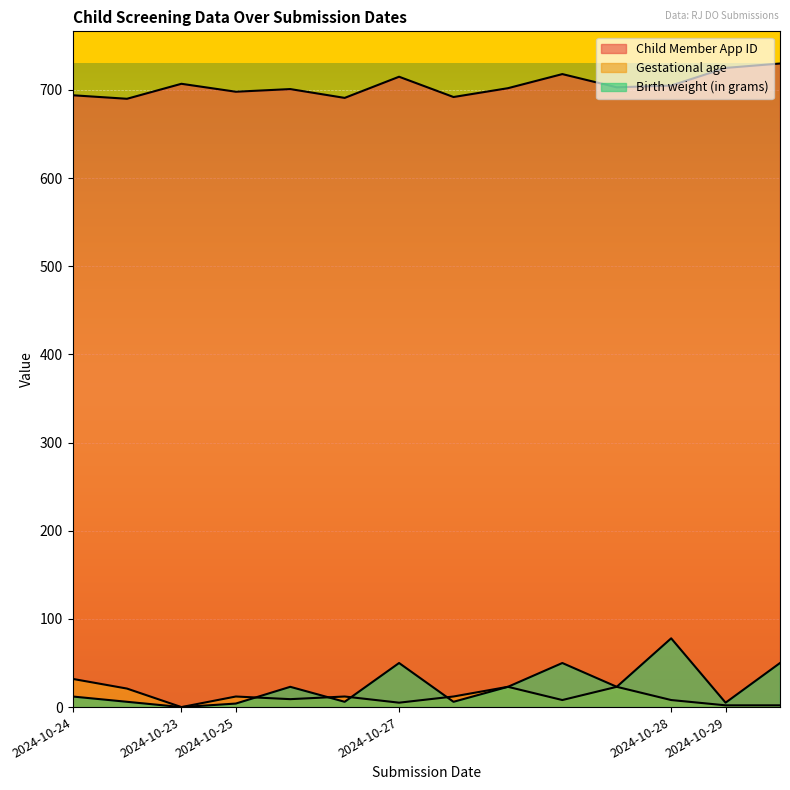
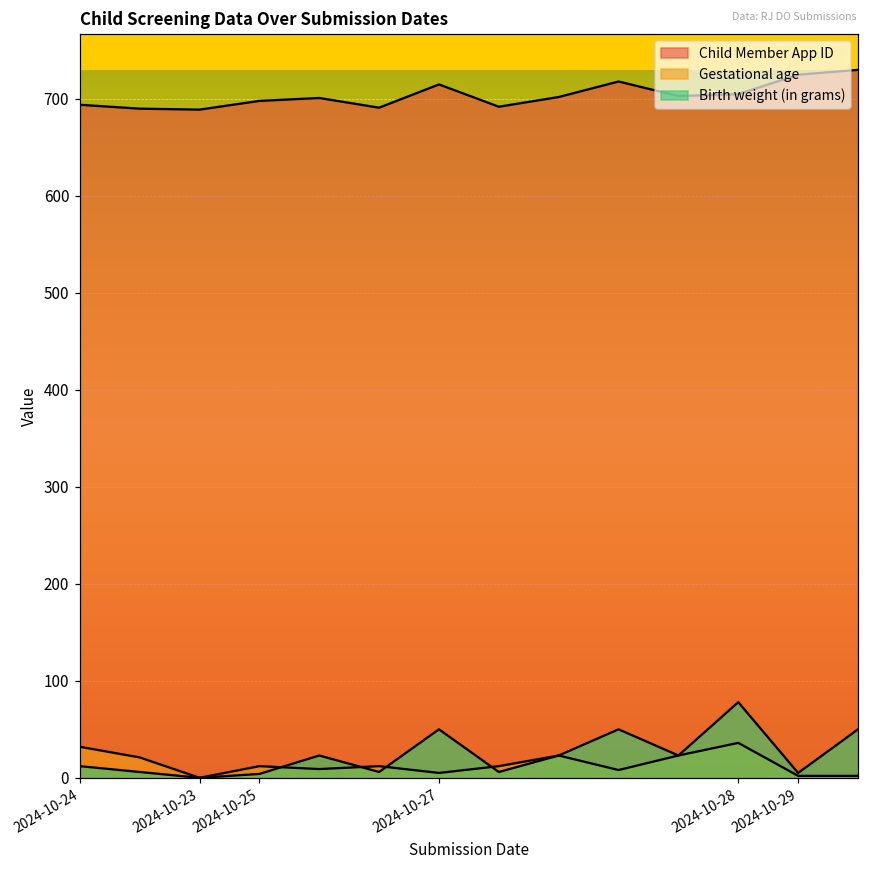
Child Member App ID, 2024-10-23: 710 -> 690
Gestational age, 2024-10-28: 10 -> 40
